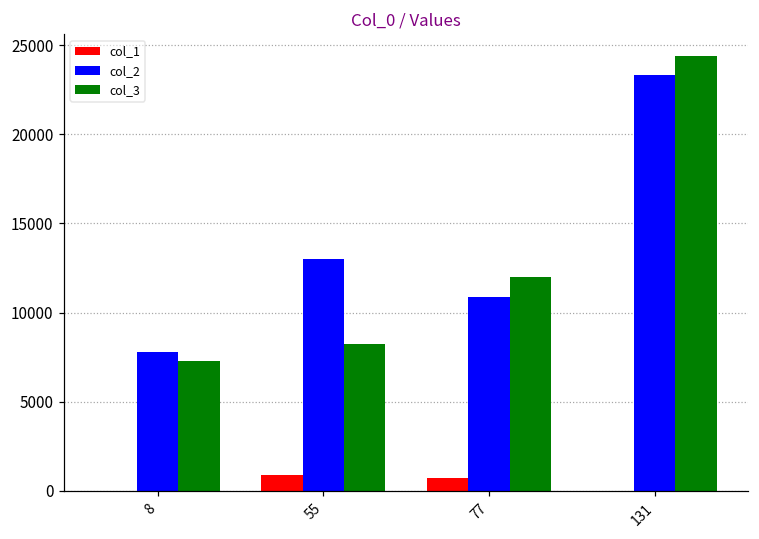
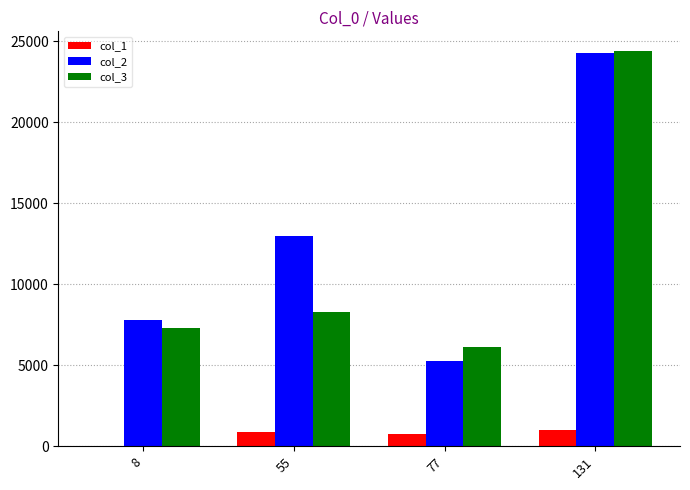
col_2, 77: 10900 -> 5200
col_3, 77: 12000 -> 6100
col_1, 131: 0 -> 1000
col_2, 131: 23300 -> 24200
